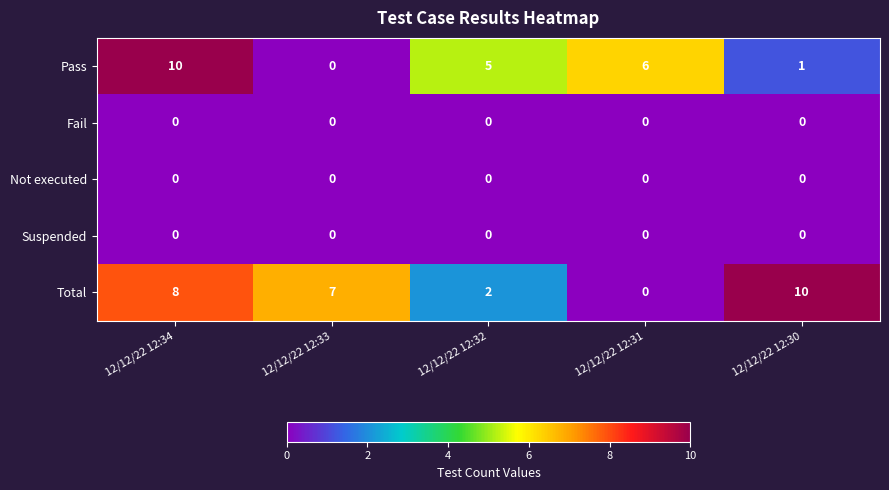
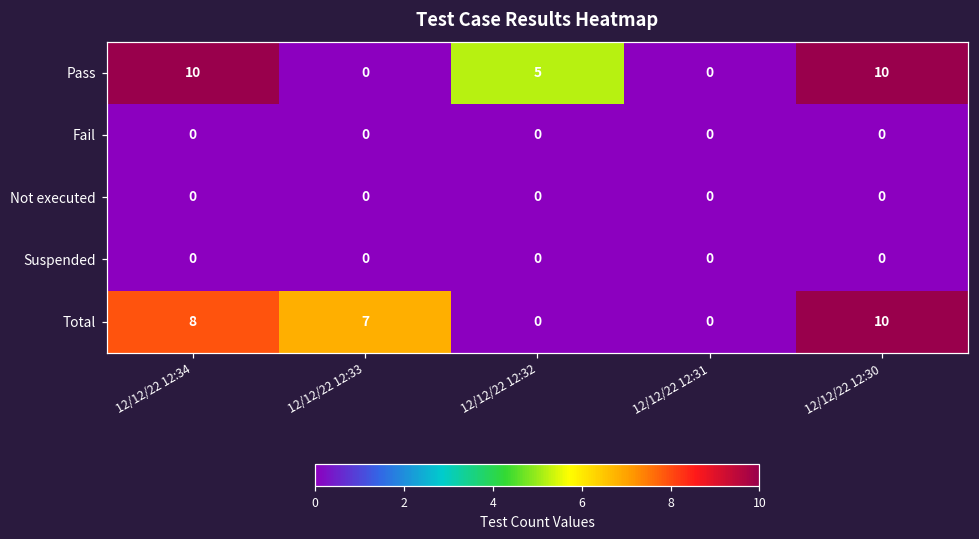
Pass, 12/12/22 12:31: 6 -> 0
Pass, 12/12/22 12:30: 1 -> 10
Total, 12/12/22 12:32: 2 -> 0
